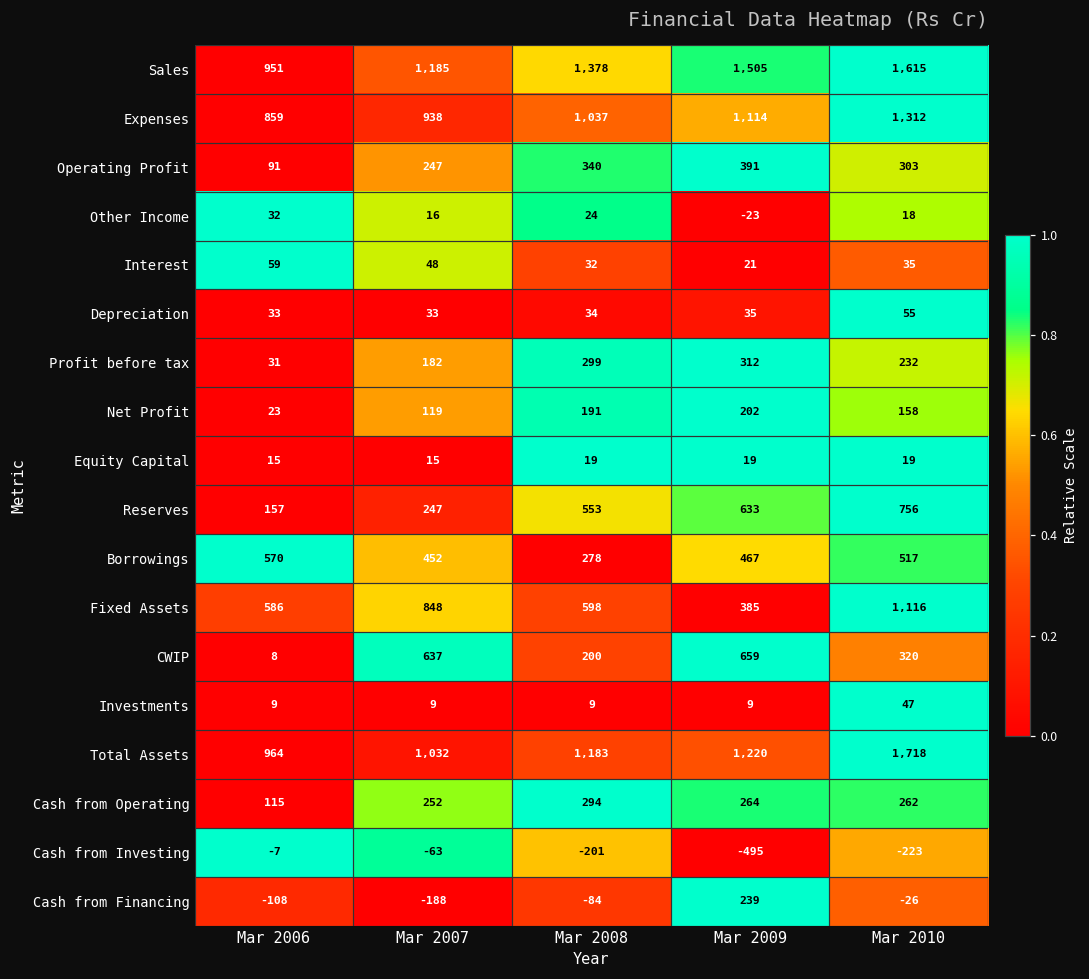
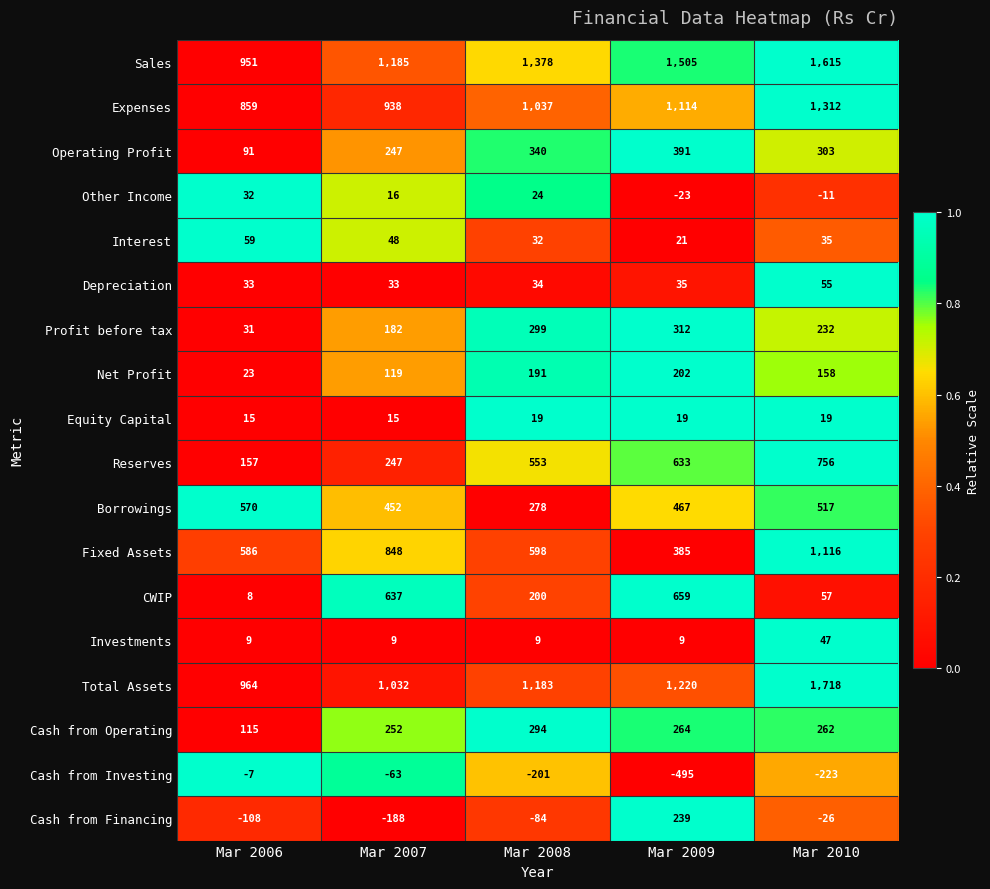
Other Income, Mar 2010: 18 -> -11
CWIP, Mar 2010: 320 -> 57
